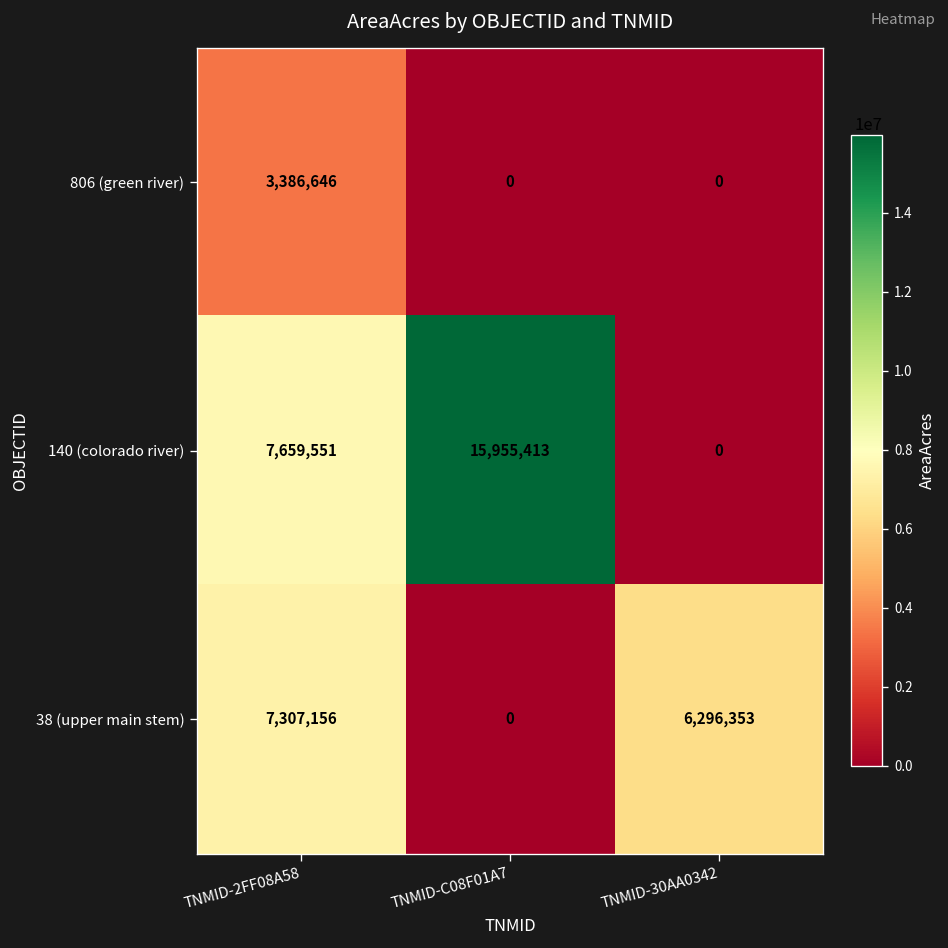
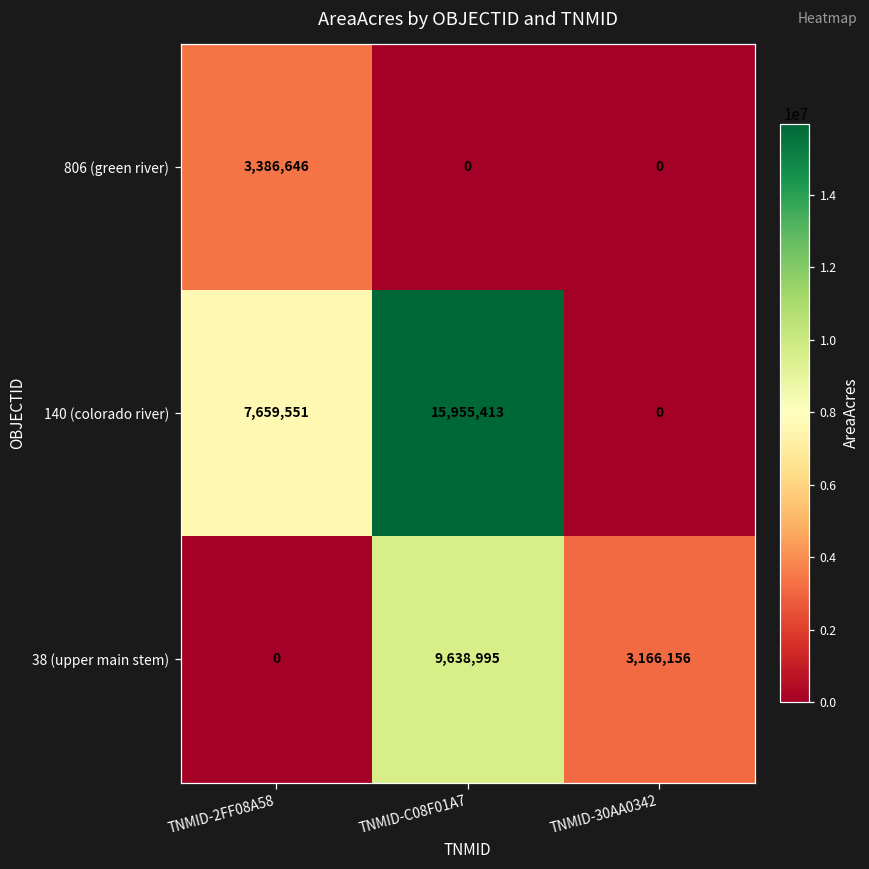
38 (upper main stem), TNMID-2FF08A58: 7,307,156 -> 0
38 (upper main stem), TNMID-C08F01A7: 0 -> 9,638,995
38 (upper main stem), TNMID-30AA0342: 6,296,353 -> 3,166,156
